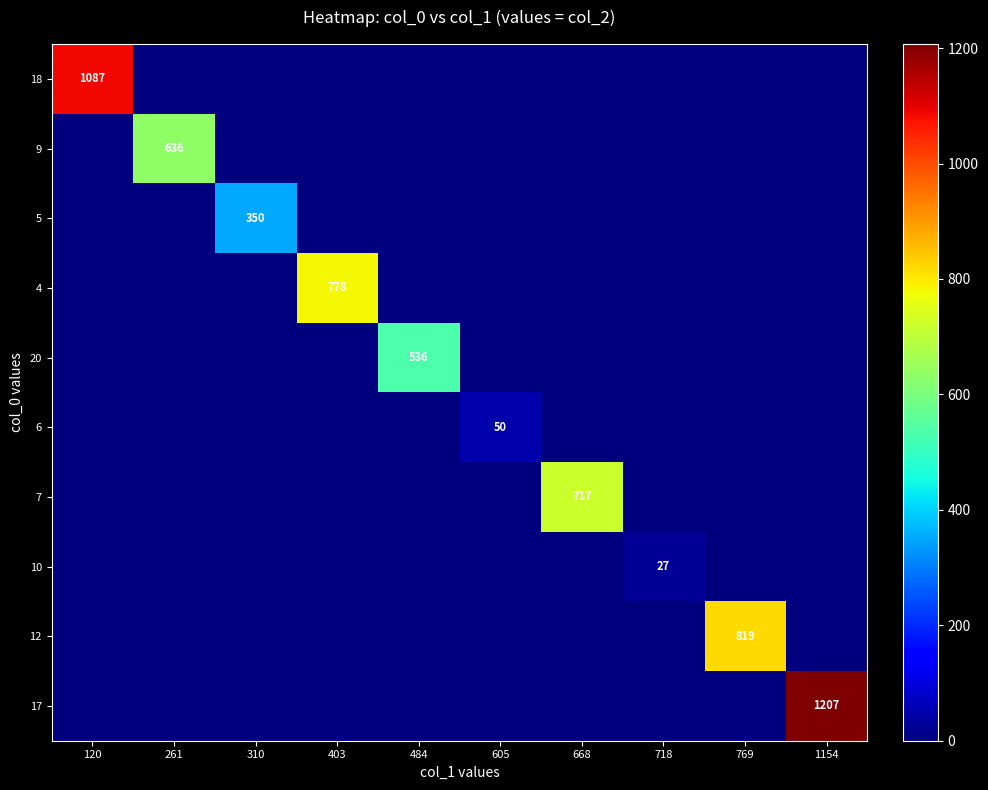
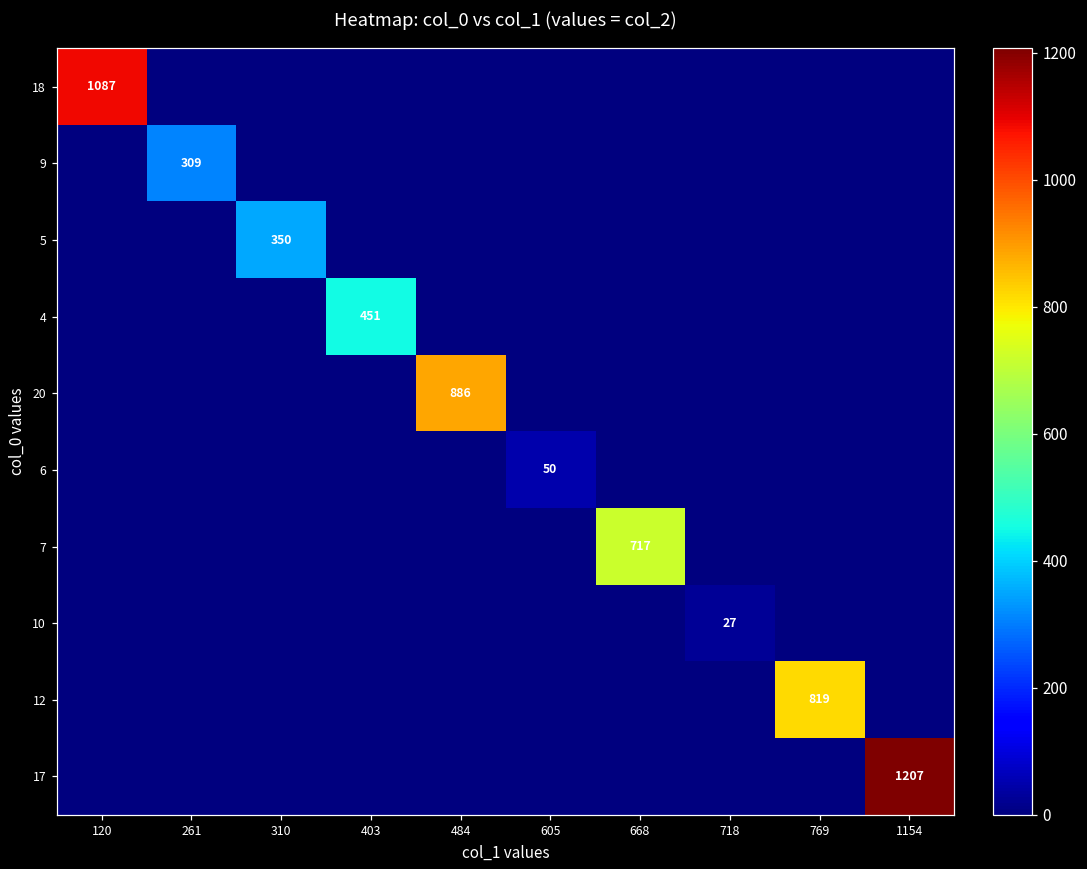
9, 261: 636 -> 309
4, 403: 778 -> 451
20, 484: 536 -> 886
